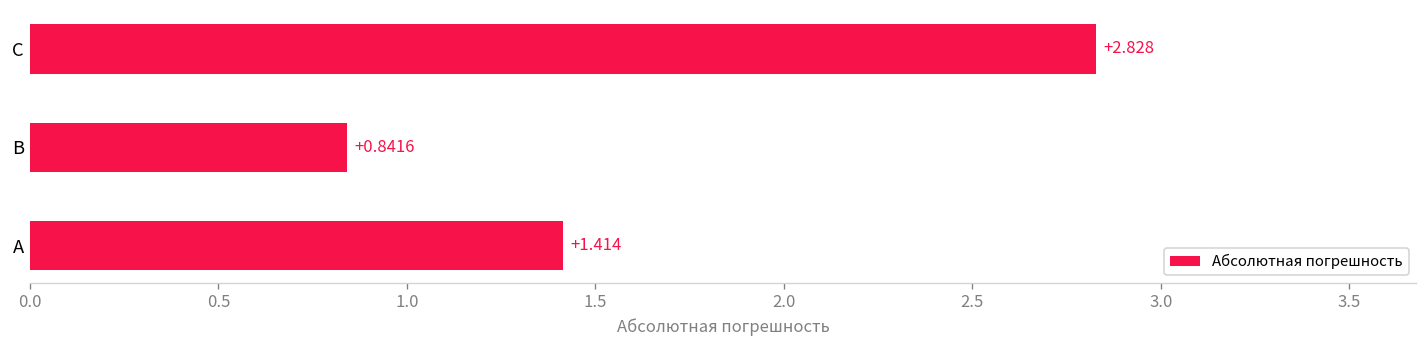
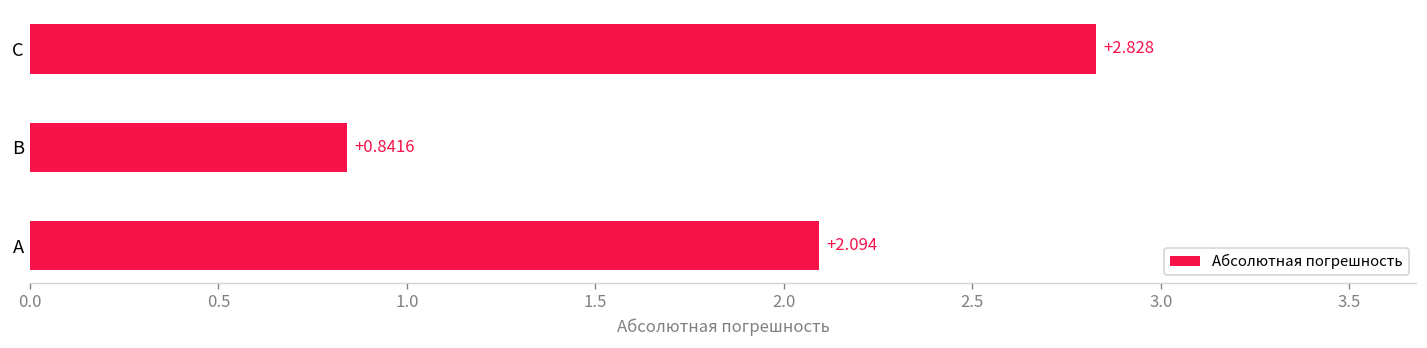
A: +1.414 -> +2.094
